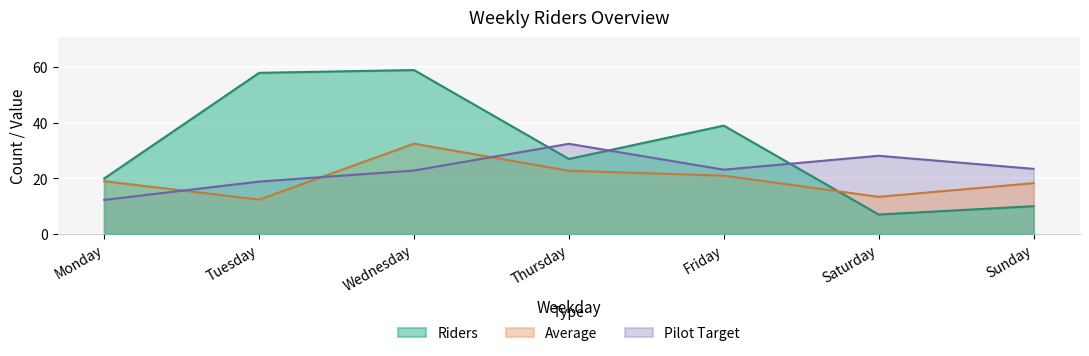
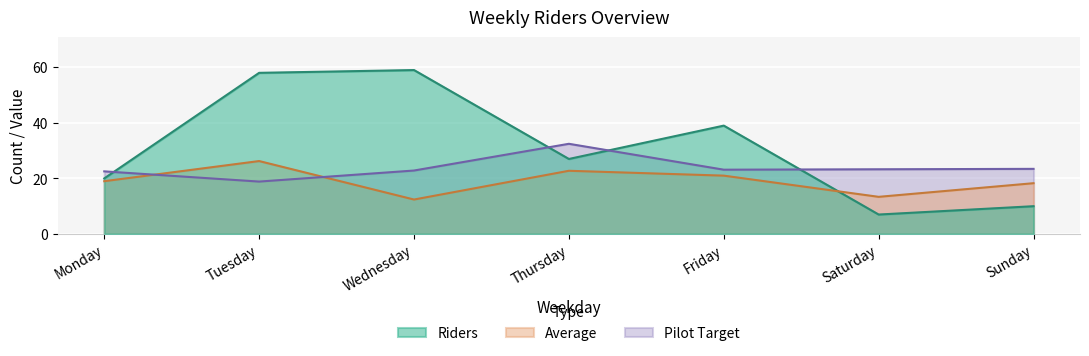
Pilot Target, Monday: 12 -> 23
Average, Tuesday: 12 -> 26
Average, Wednesday: 33 -> 12
Pilot Target, Saturday: 28 -> 23
